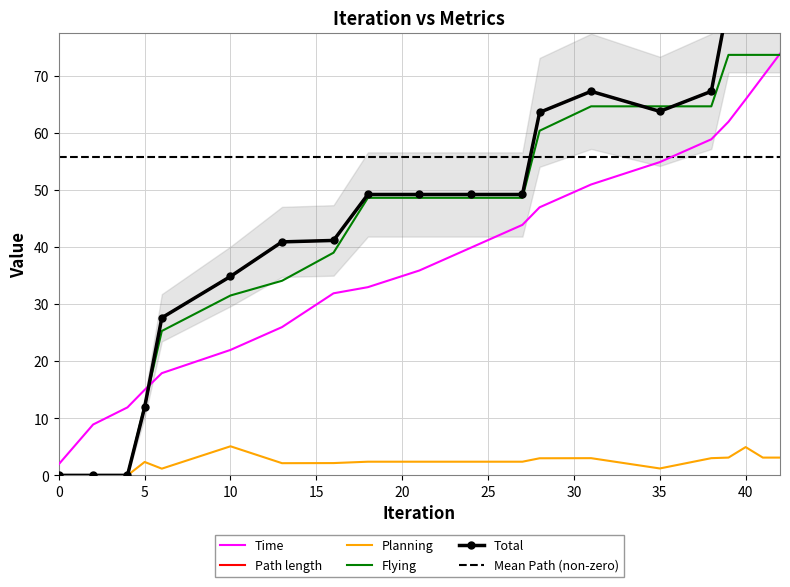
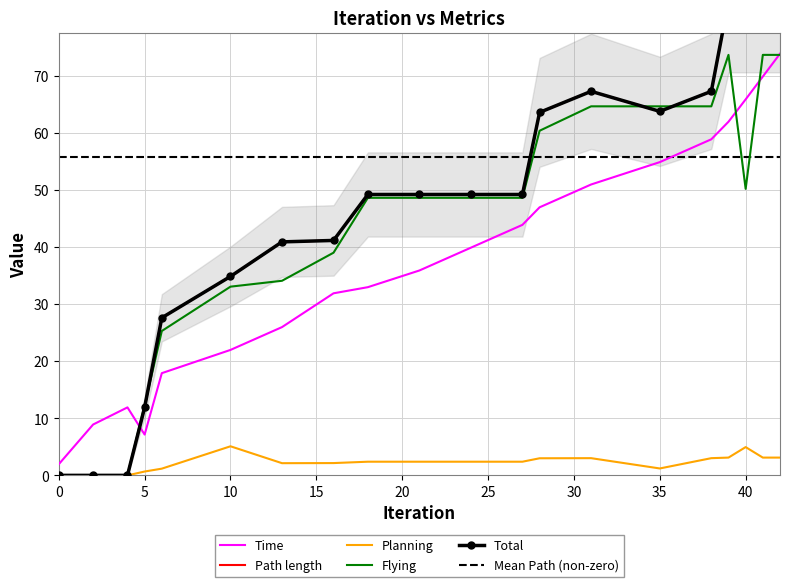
Time, 5: 15 -> 7
Planning, 5: 2 -> 1
Flying, 10: 32 -> 33
Flying, 40: 74 -> 50
